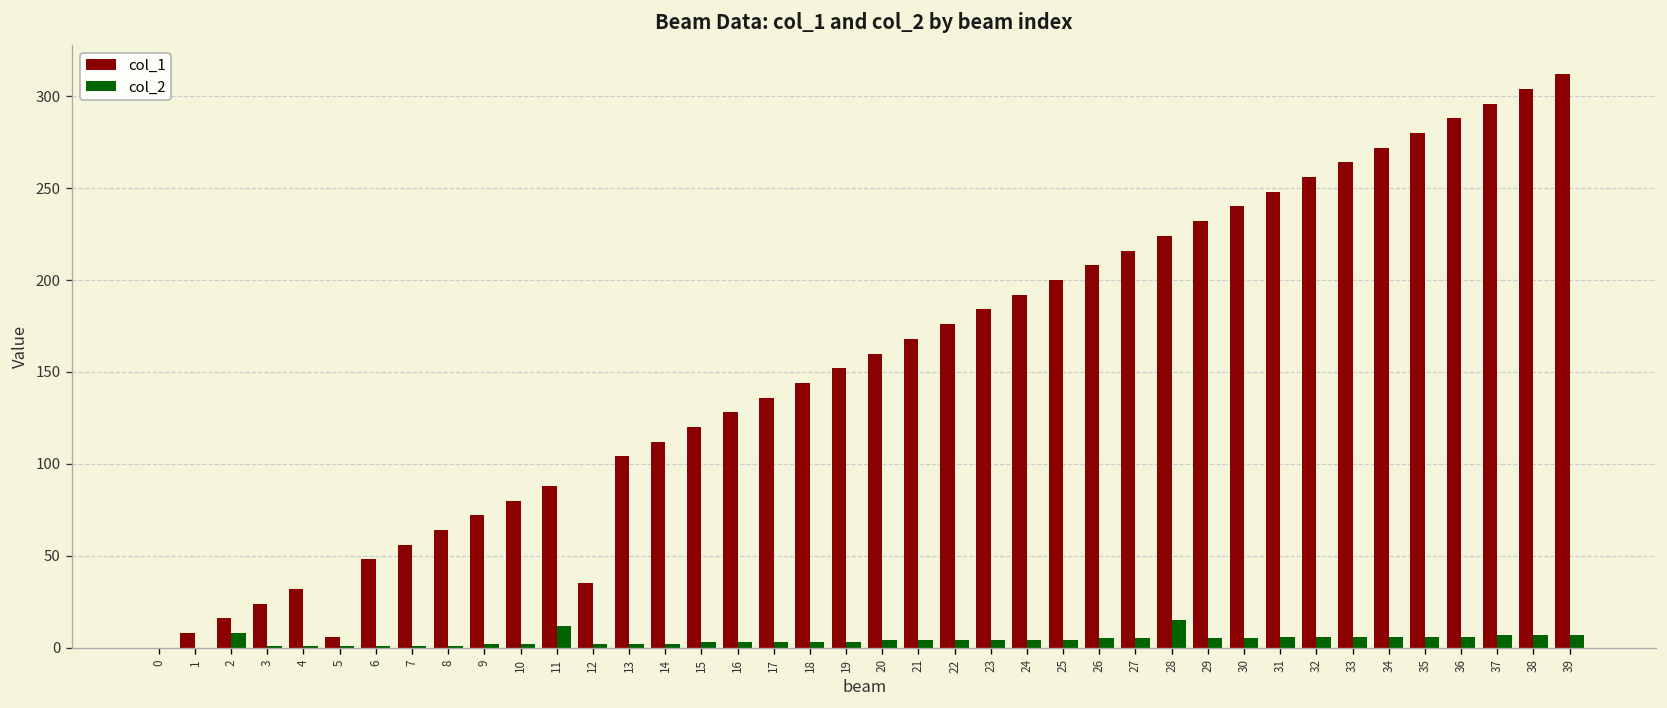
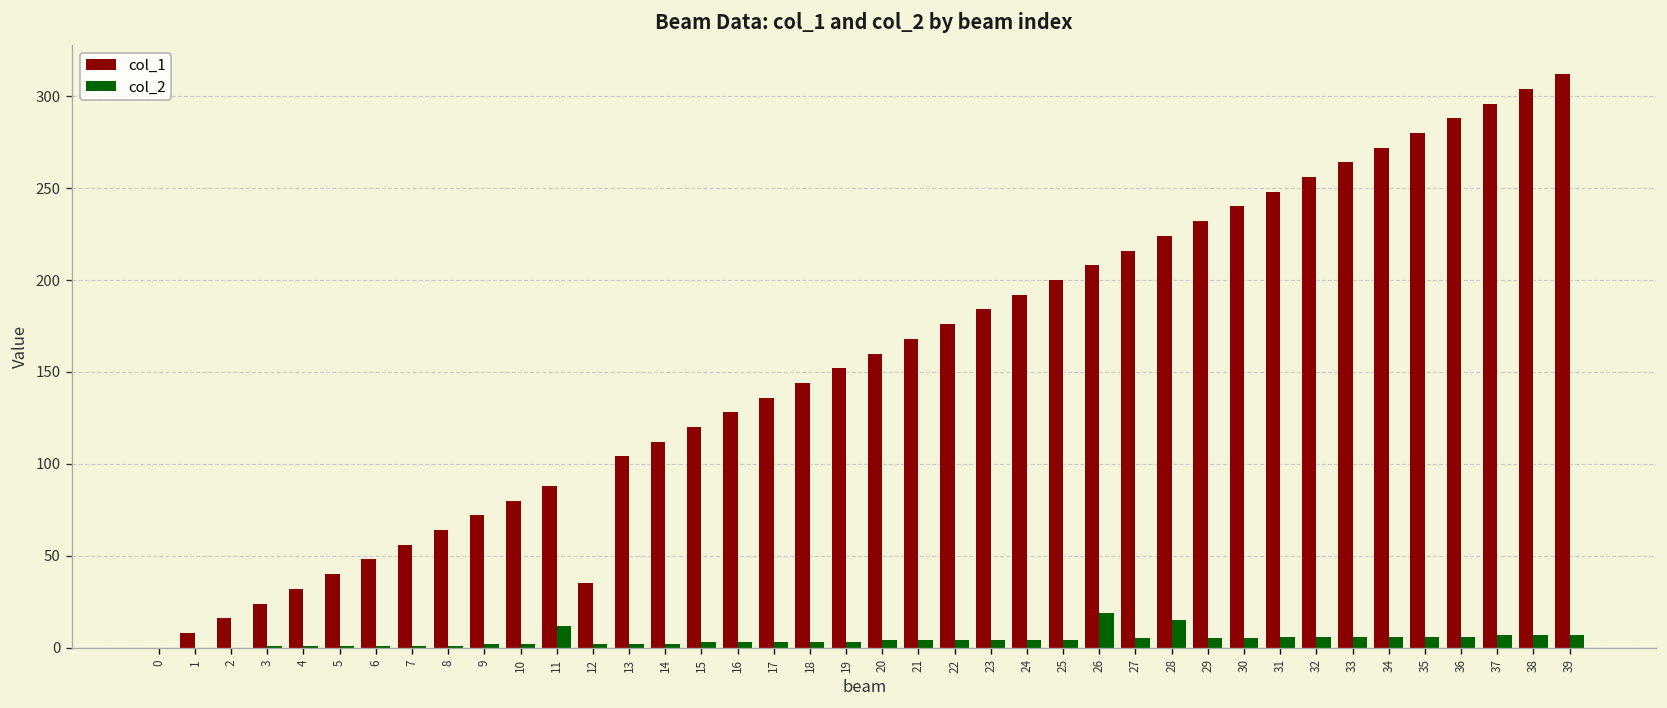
col_2, 2: 8 -> 0
col_1, 5: 6 -> 40
col_2, 26: 5 -> 19
